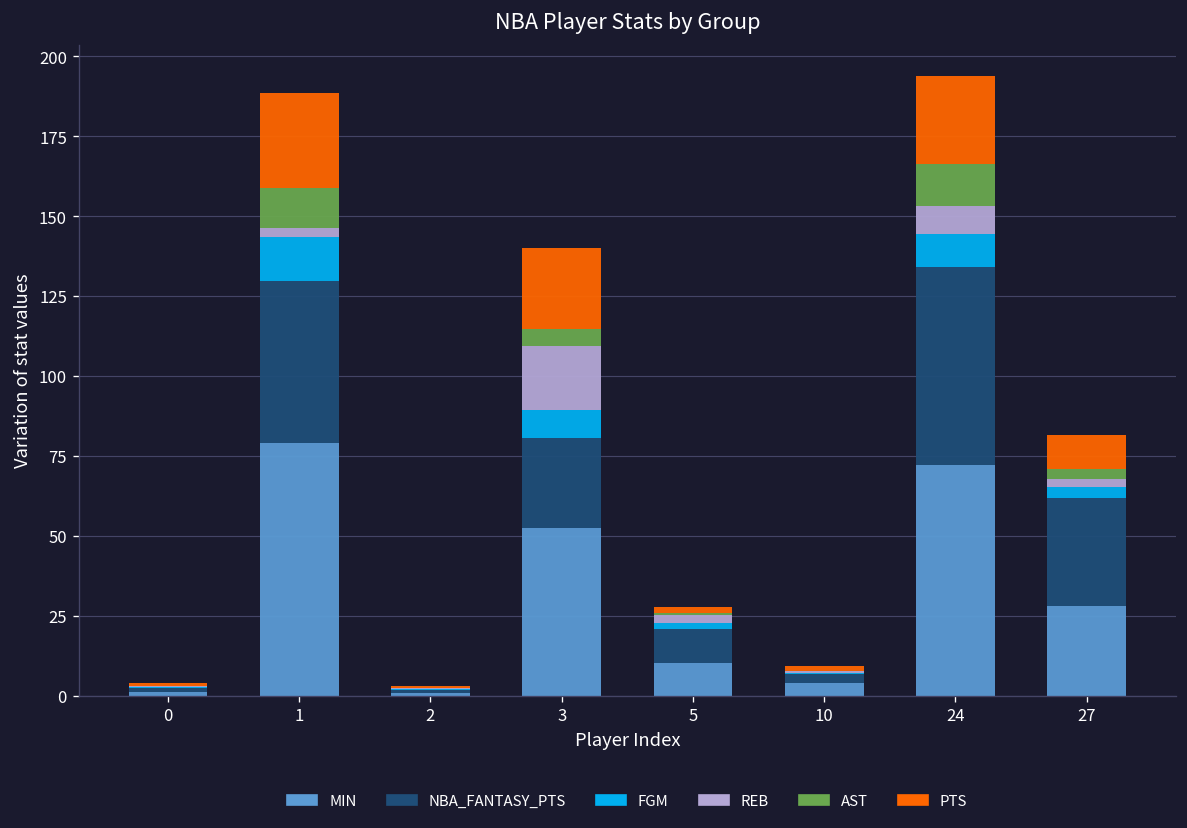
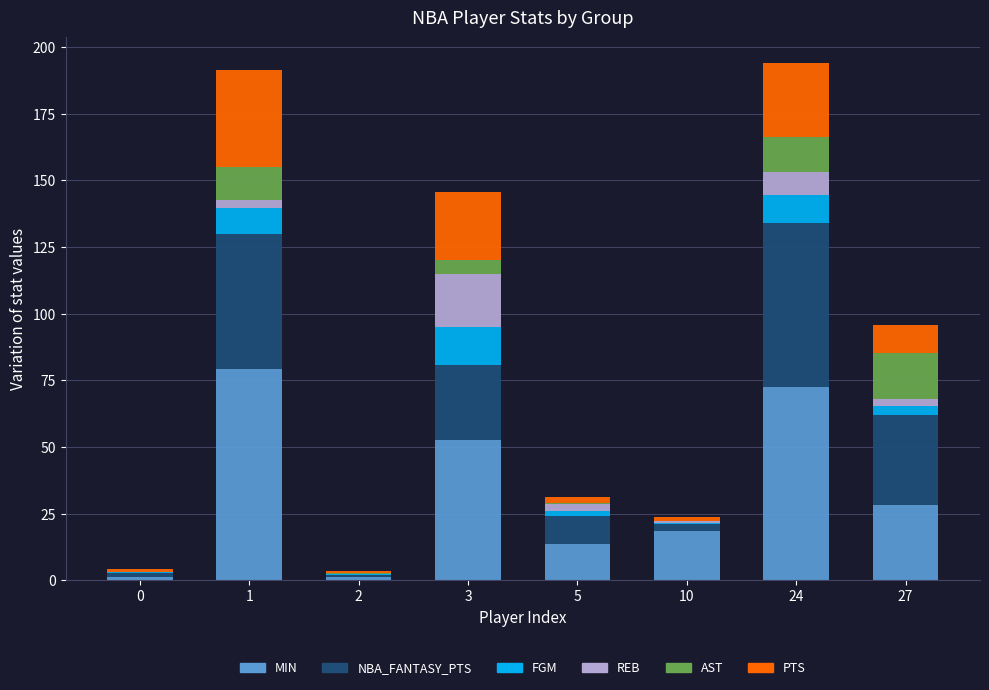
FGM, 1: 14 -> 10
PTS, 1: 29 -> 37
FGM, 3: 9 -> 14
MIN, 5: 10 -> 14
MIN, 10: 4 -> 18
AST, 27: 3 -> 17
